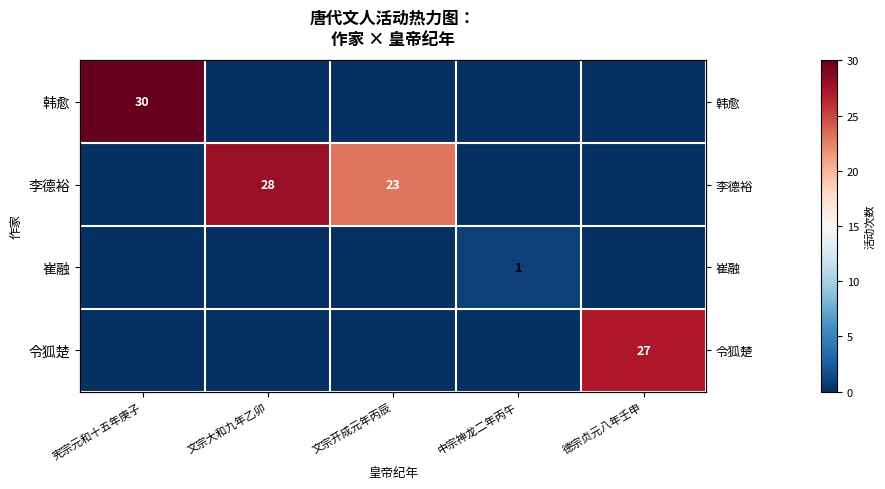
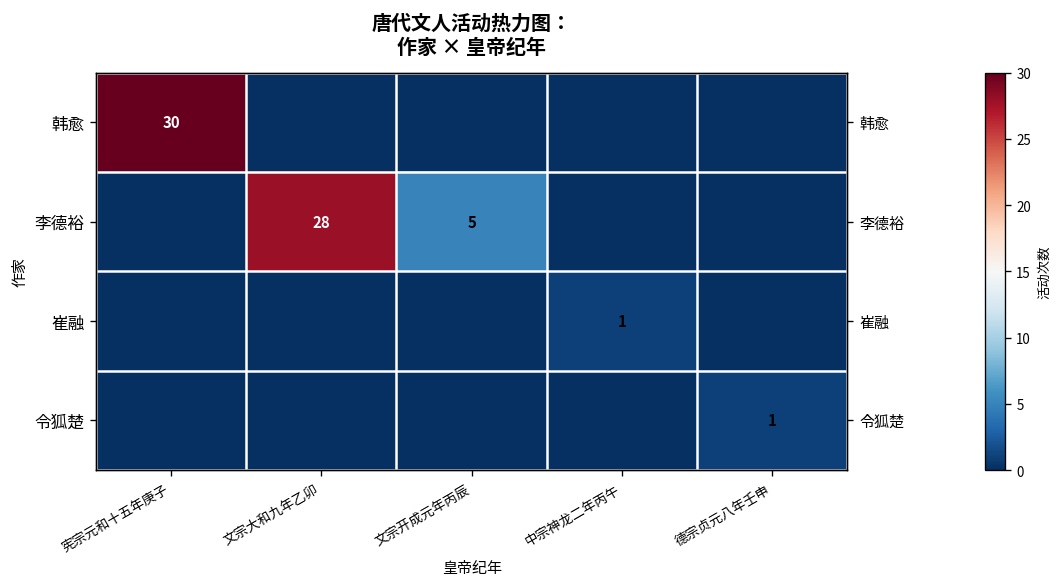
李德裕, 文宗开成元年丙辰: 23 -> 5
令狐楚, 德宗贞元八年壬申: 27 -> 1
